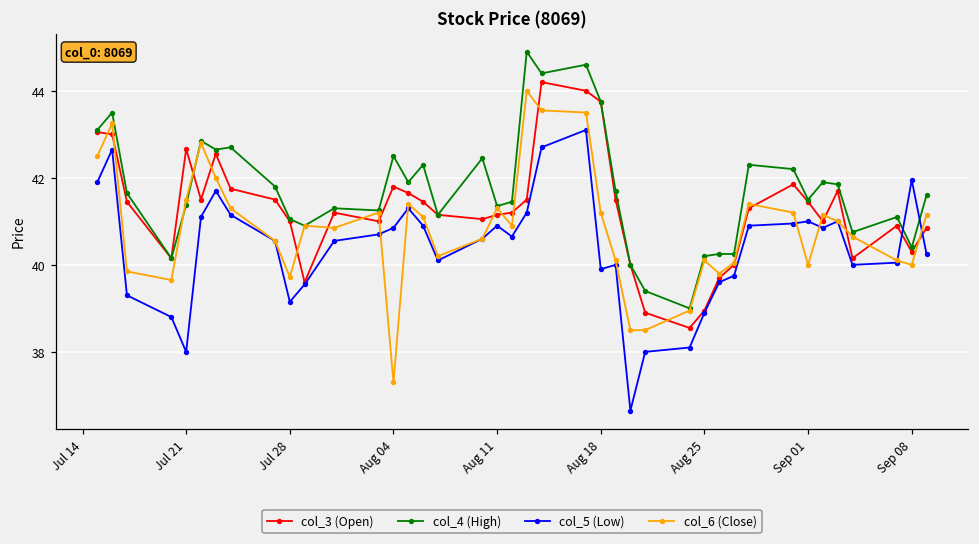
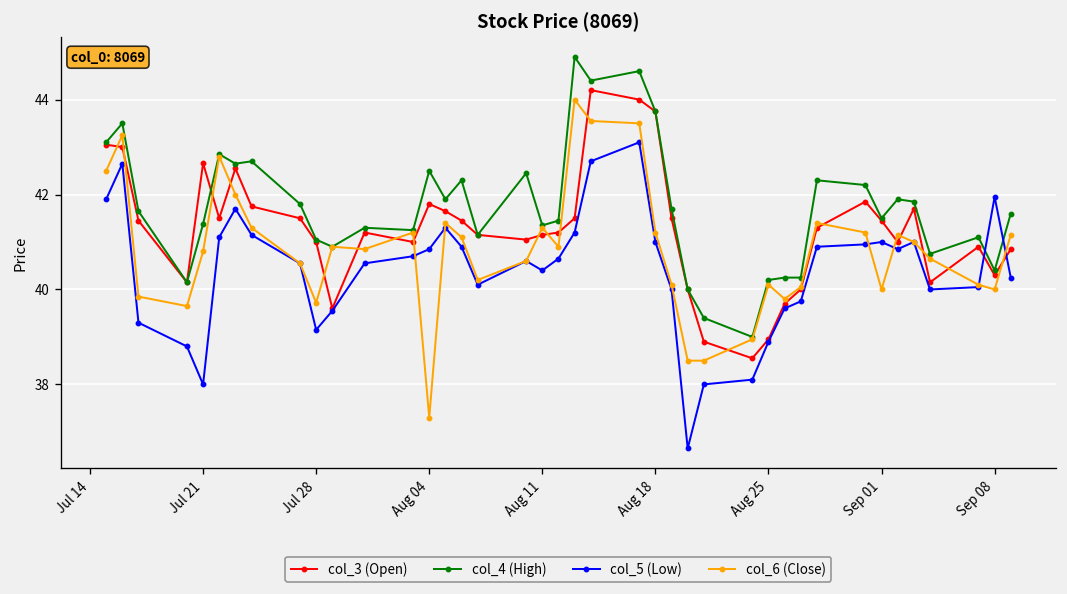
col_6 (Close), Jul 21: 41.5 -> 40.8
col_5 (Low), Aug 11: 40.9 -> 40.4
col_5 (Low), Aug 18: 39.9 -> 41.0
